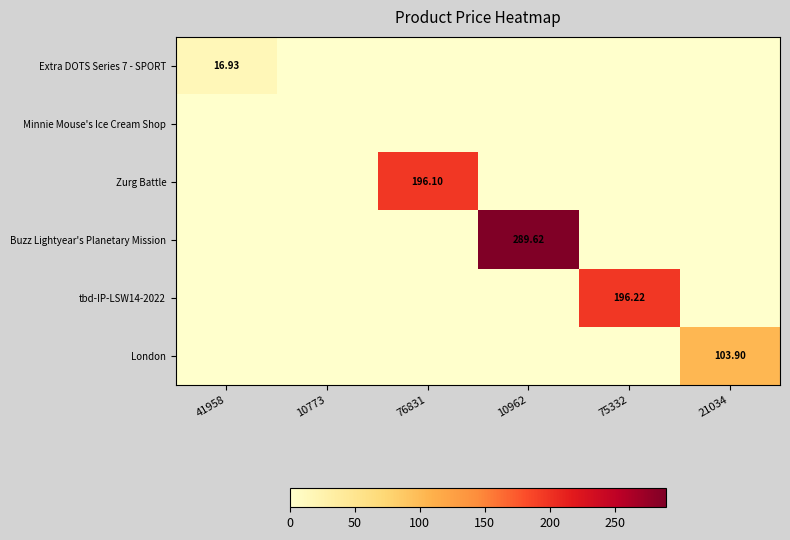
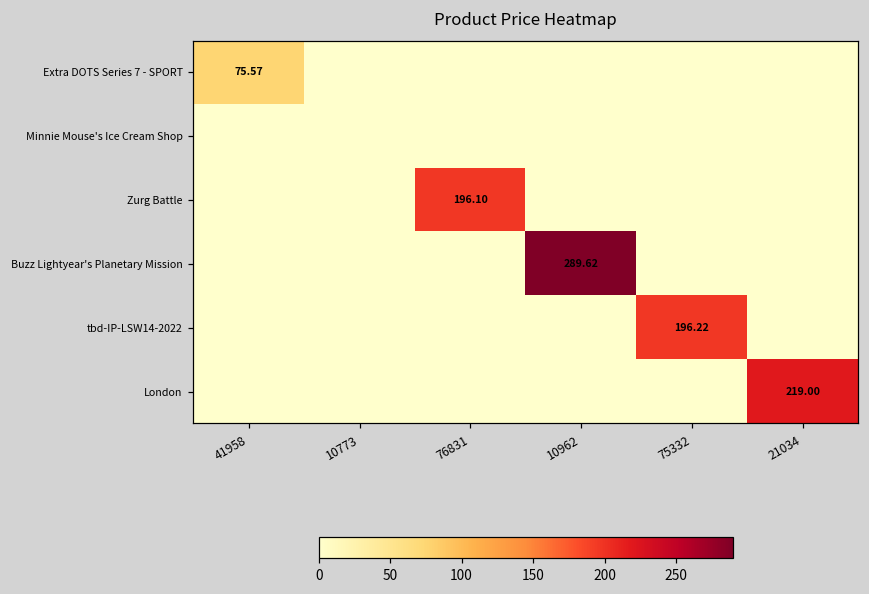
Extra DOTS Series 7 - SPORT, 41958: 16.93 -> 75.57
London, 21034: 103.90 -> 219.00
